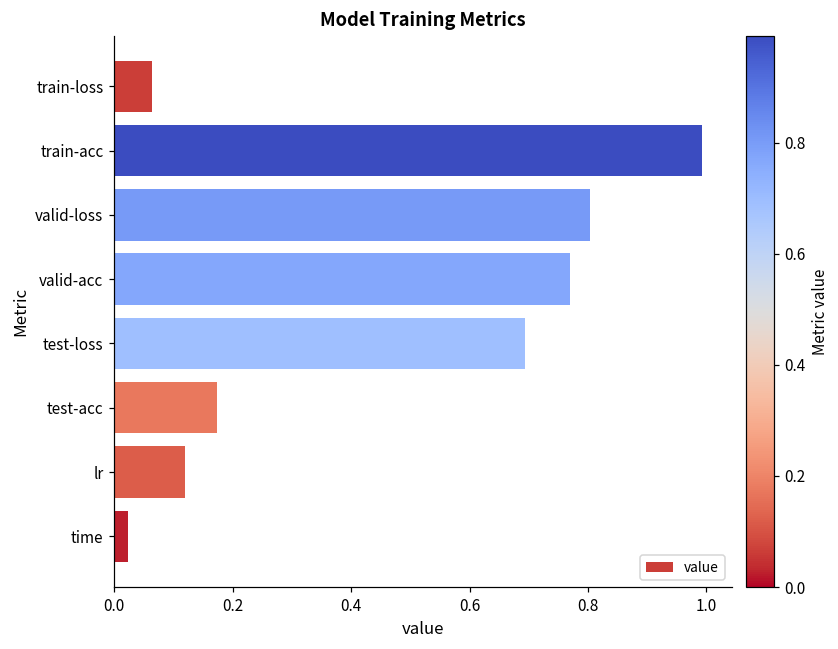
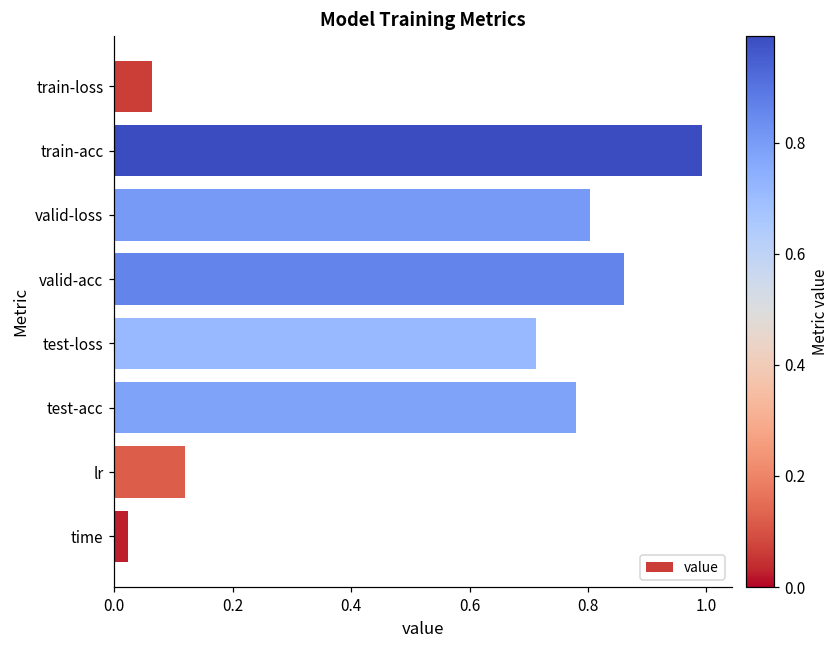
valid-acc: 0.77 -> 0.86
test-loss: 0.69 -> 0.71
test-acc: 0.17 -> 0.78
